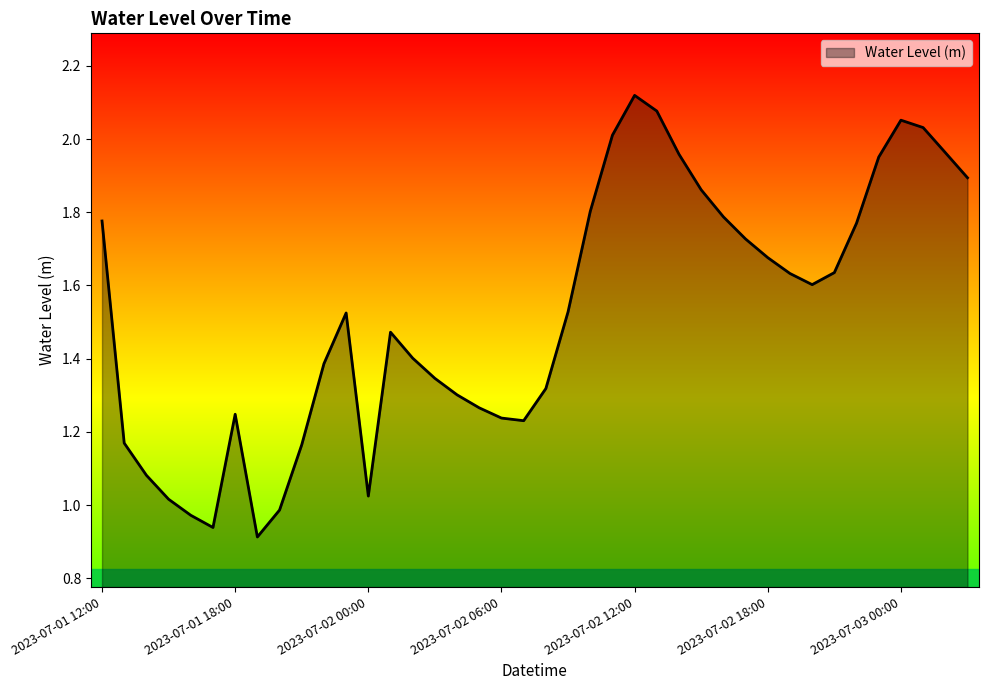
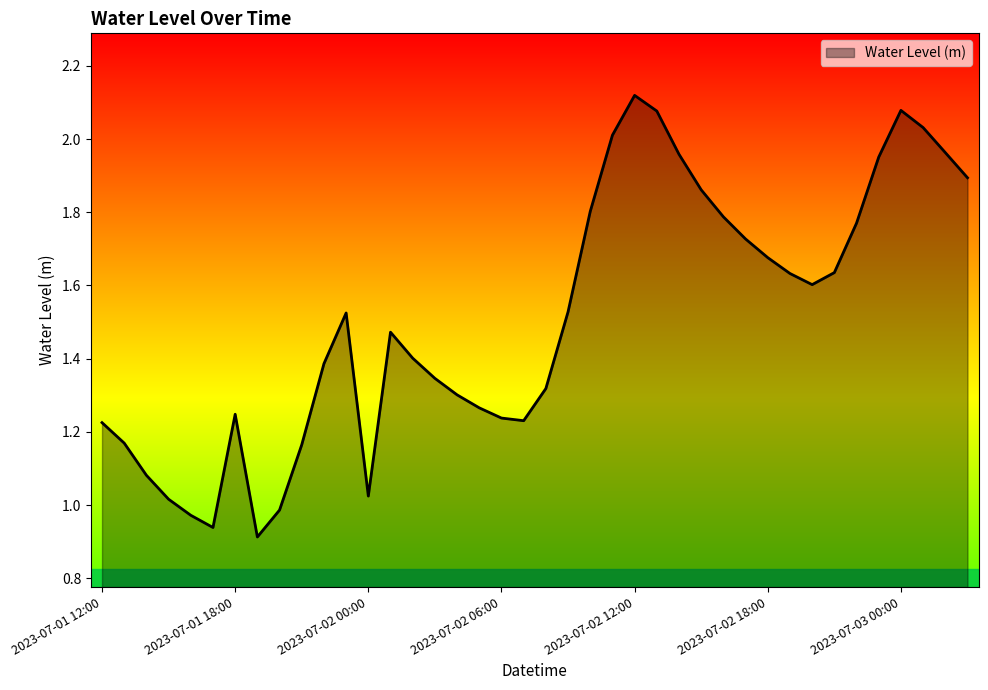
2023-07-01 12:00: 1.78 -> 1.23
2023-07-03 00:00: 2.05 -> 2.08
